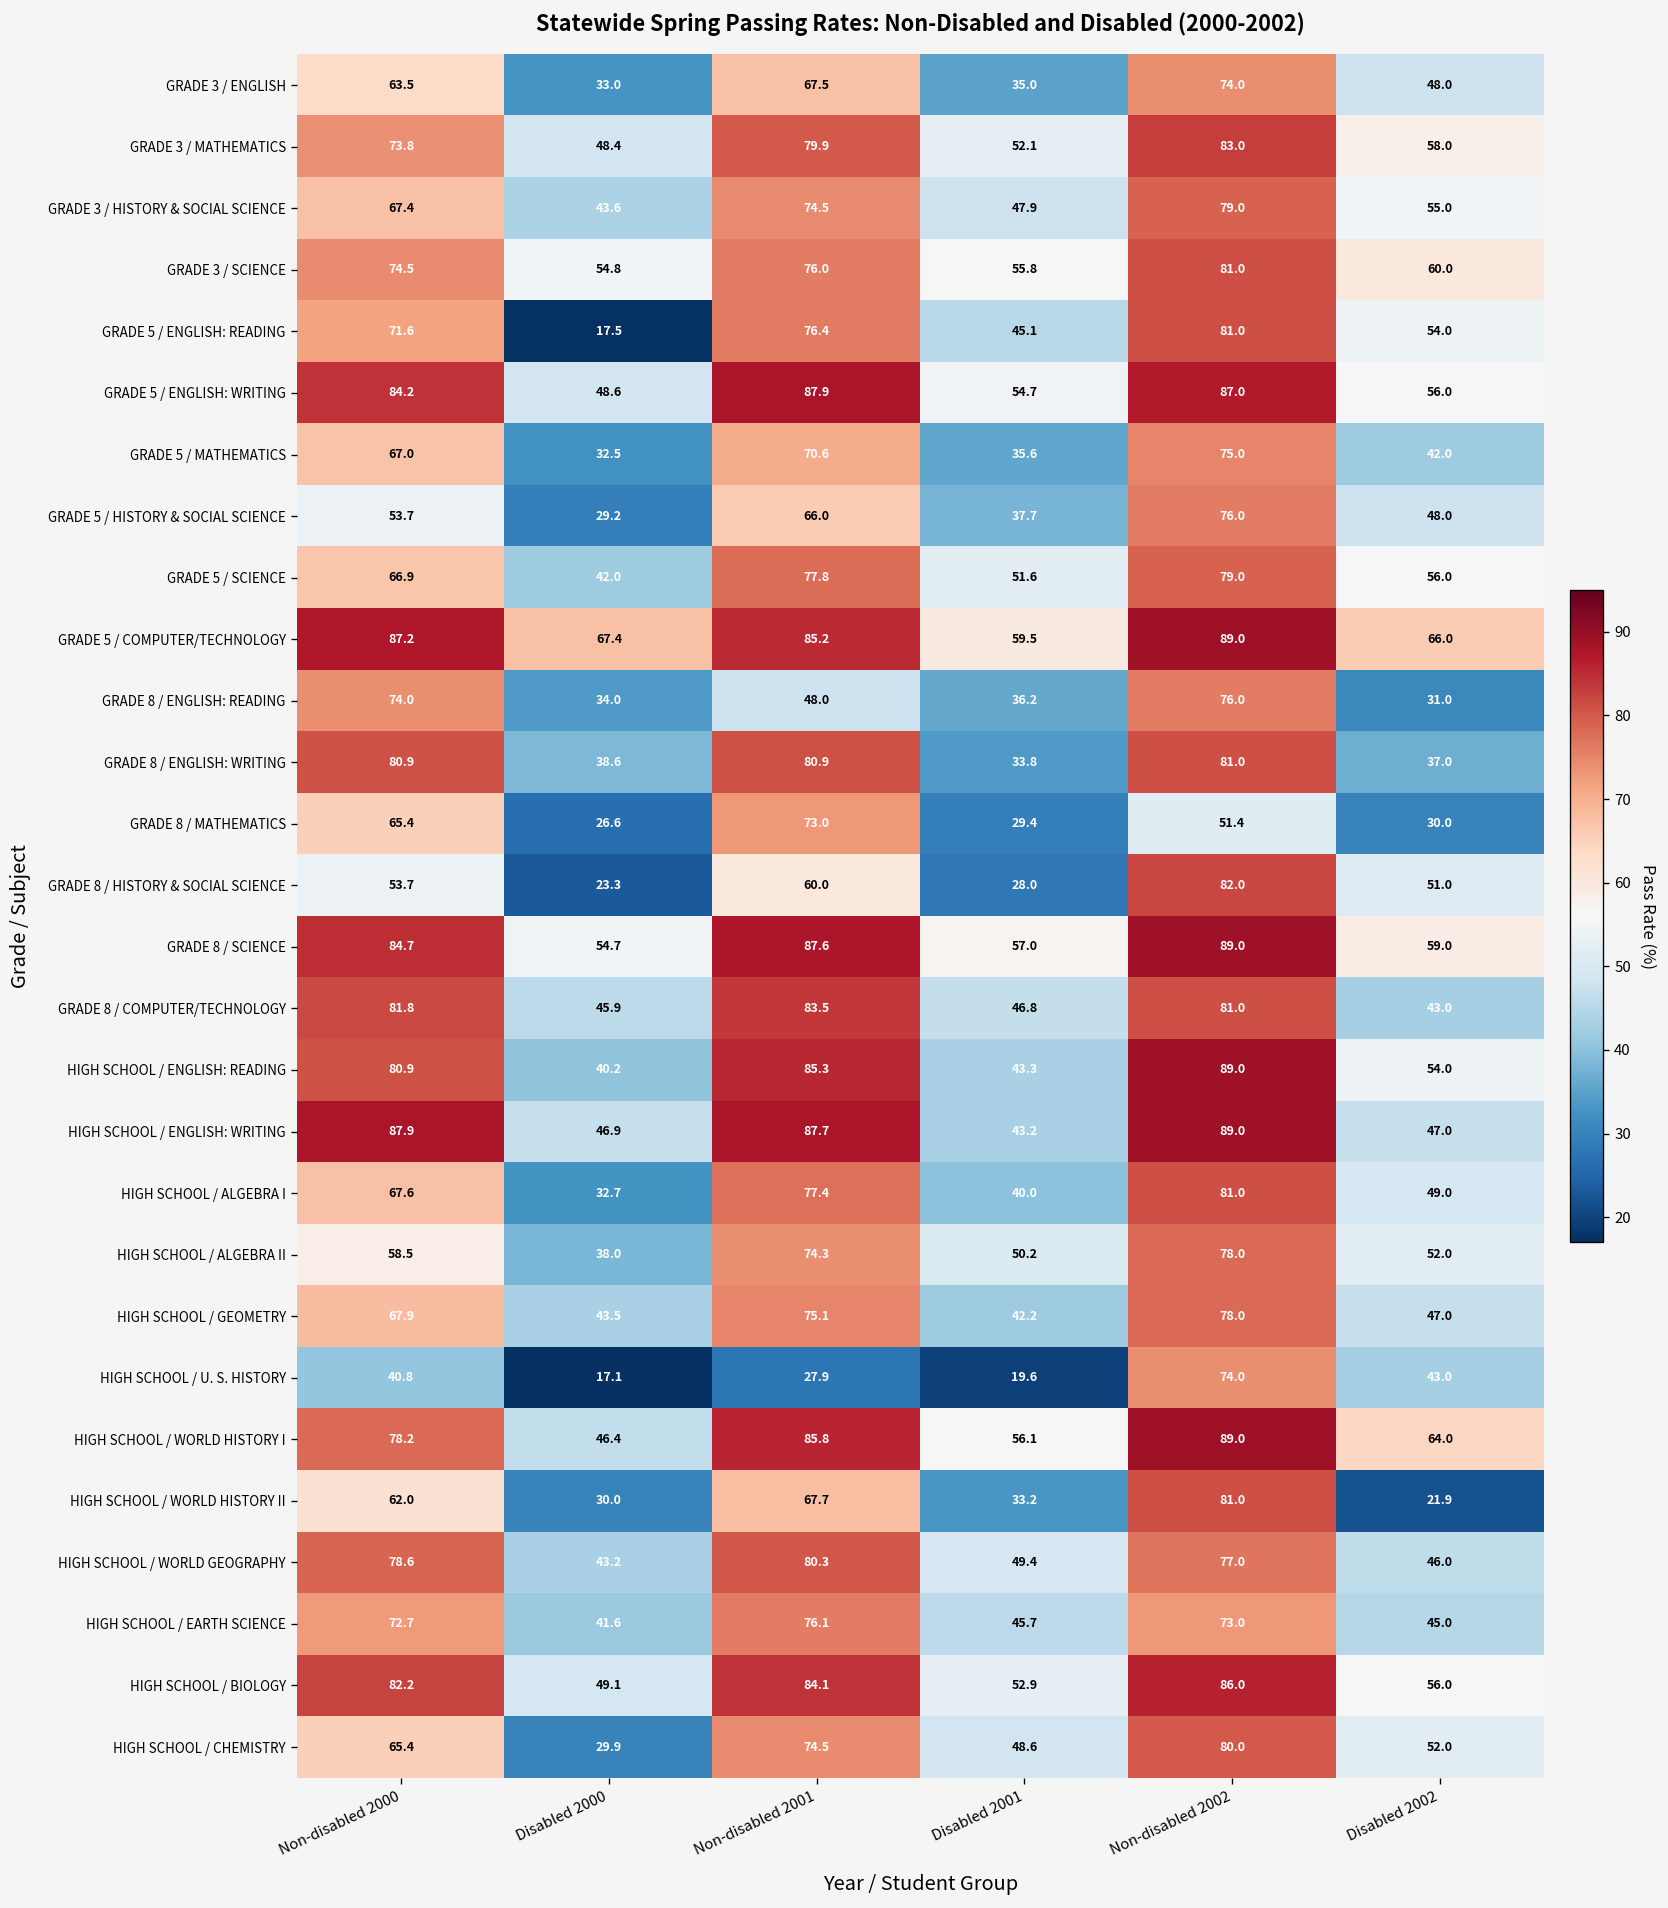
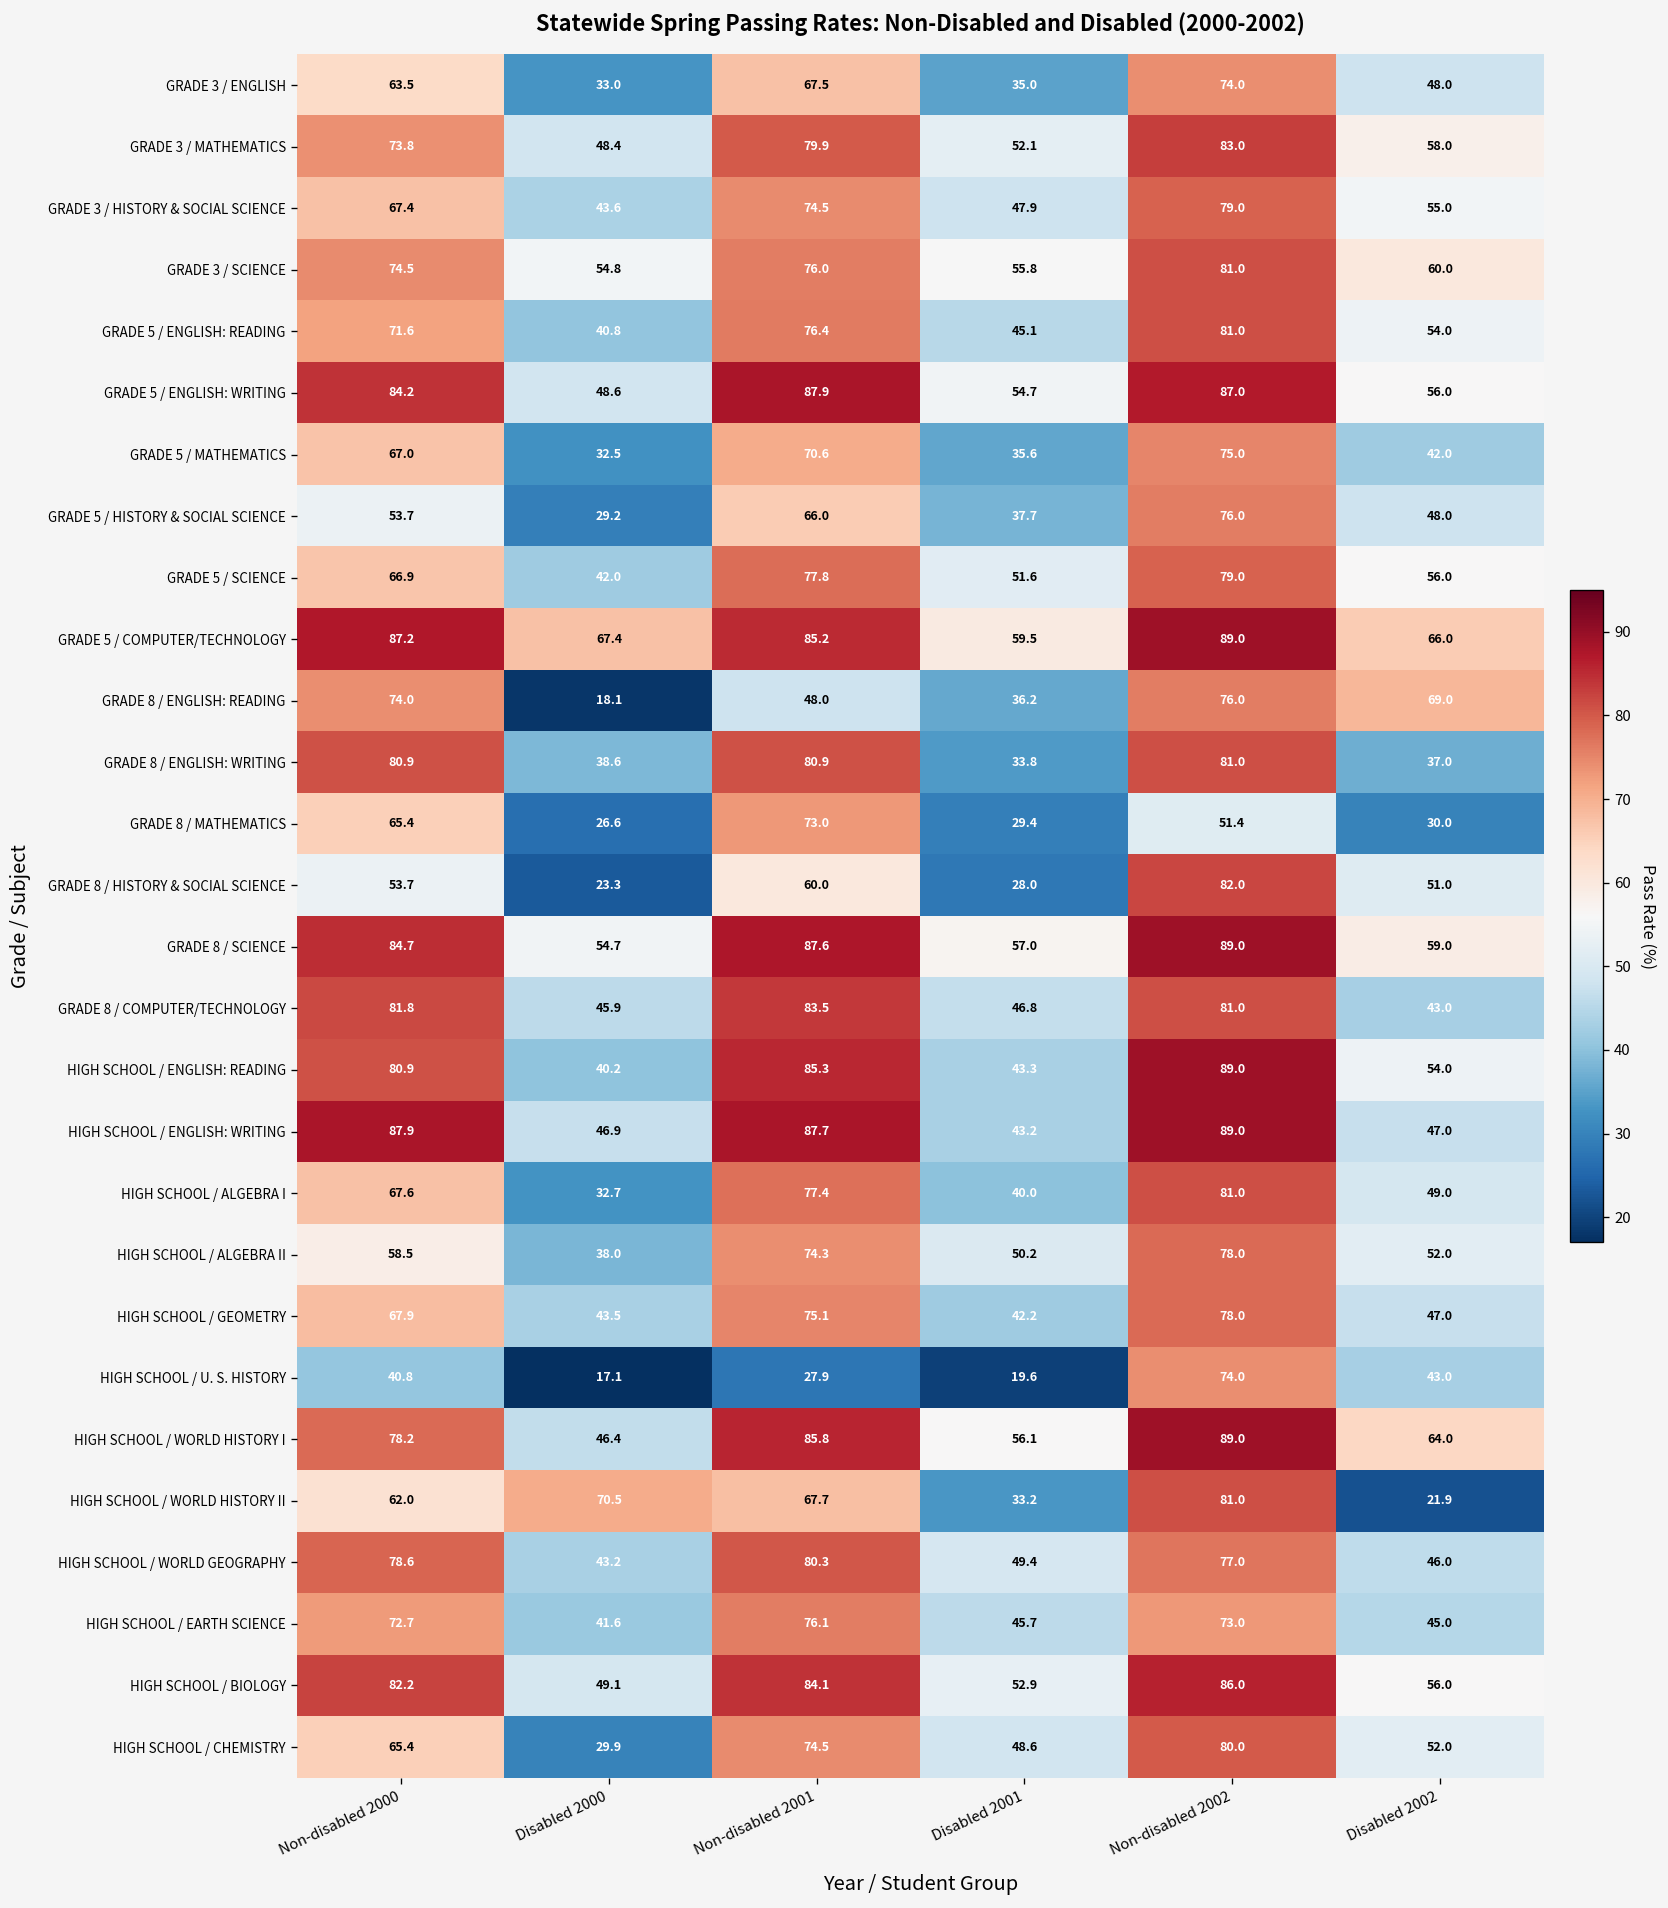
GRADE 5 / ENGLISH: READING, Disabled 2000: 17.5 -> 40.8
GRADE 8 / ENGLISH: READING, Disabled 2000: 34.0 -> 18.1
GRADE 8 / ENGLISH: READING, Disabled 2002: 31.0 -> 69.0
HIGH SCHOOL / WORLD HISTORY II, Disabled 2000: 30.0 -> 70.5
